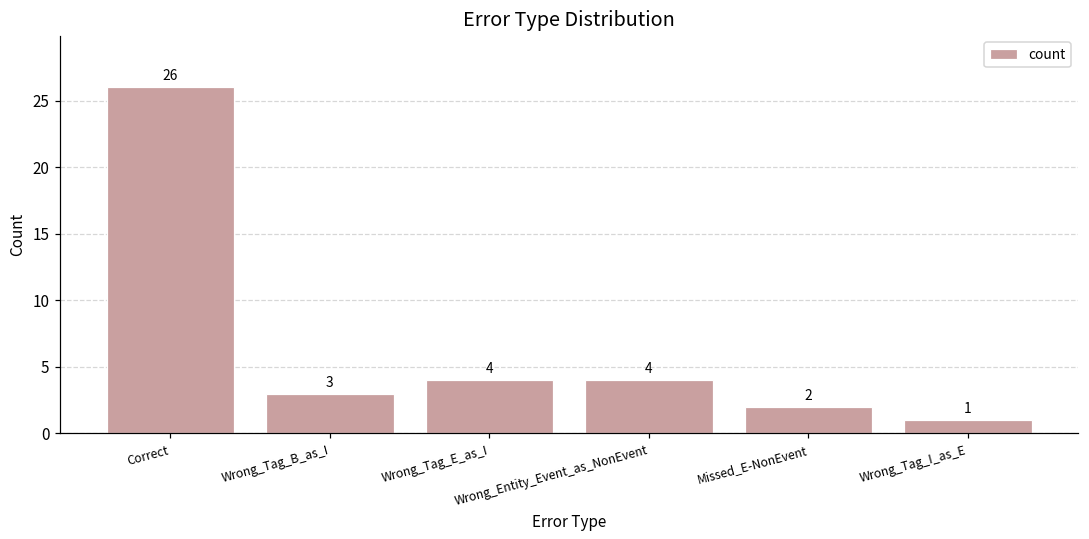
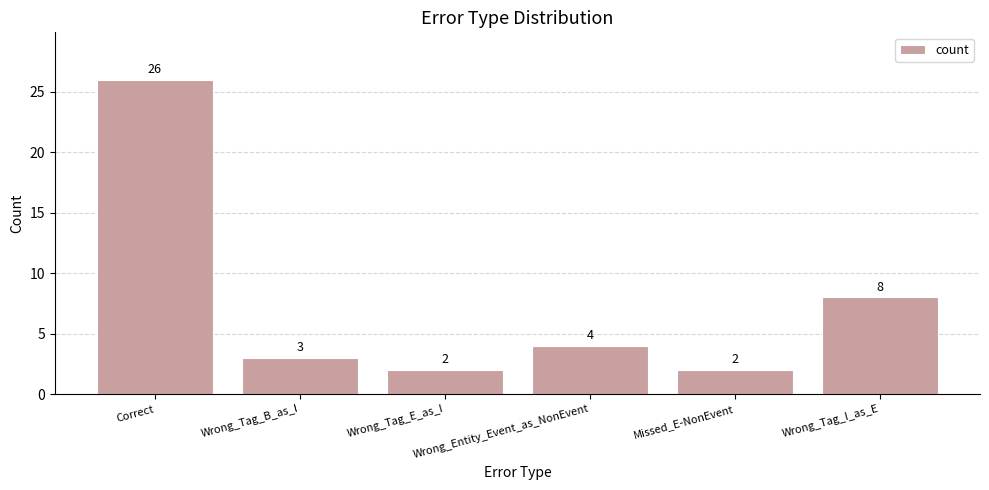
Wrong_Tag_E_as_I: 4 -> 2
Wrong_Tag_I_as_E: 1 -> 8
